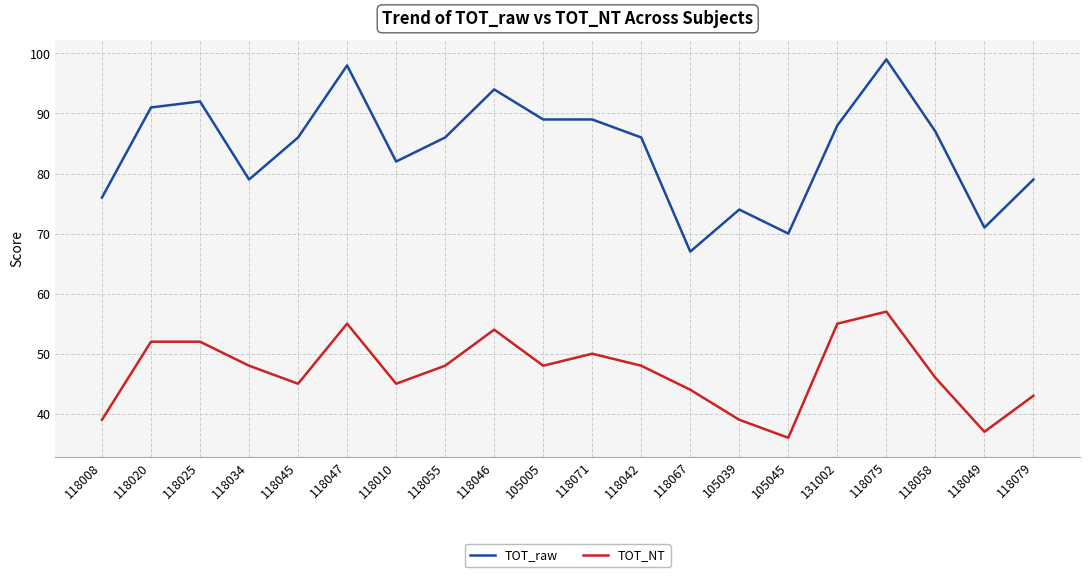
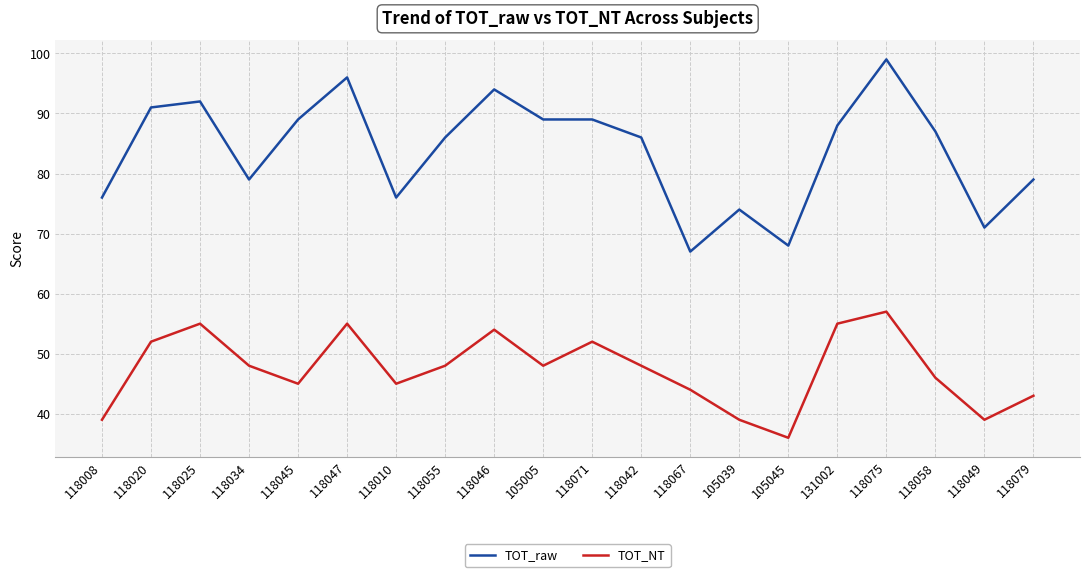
TOT_NT, 118025: 52 -> 55
TOT_raw, 118045: 86 -> 89
TOT_raw, 118047: 98 -> 96
TOT_raw, 118010: 82 -> 76
TOT_NT, 118071: 50 -> 52
TOT_raw, 105045: 70 -> 68
TOT_NT, 118049: 37 -> 39
